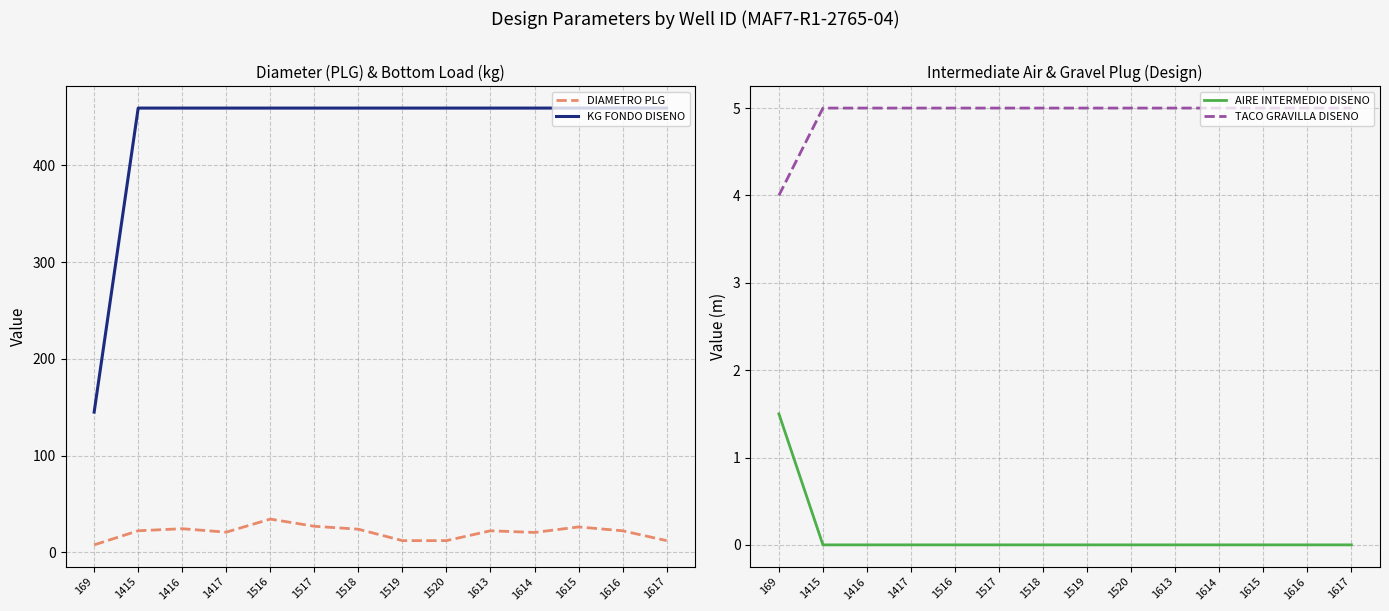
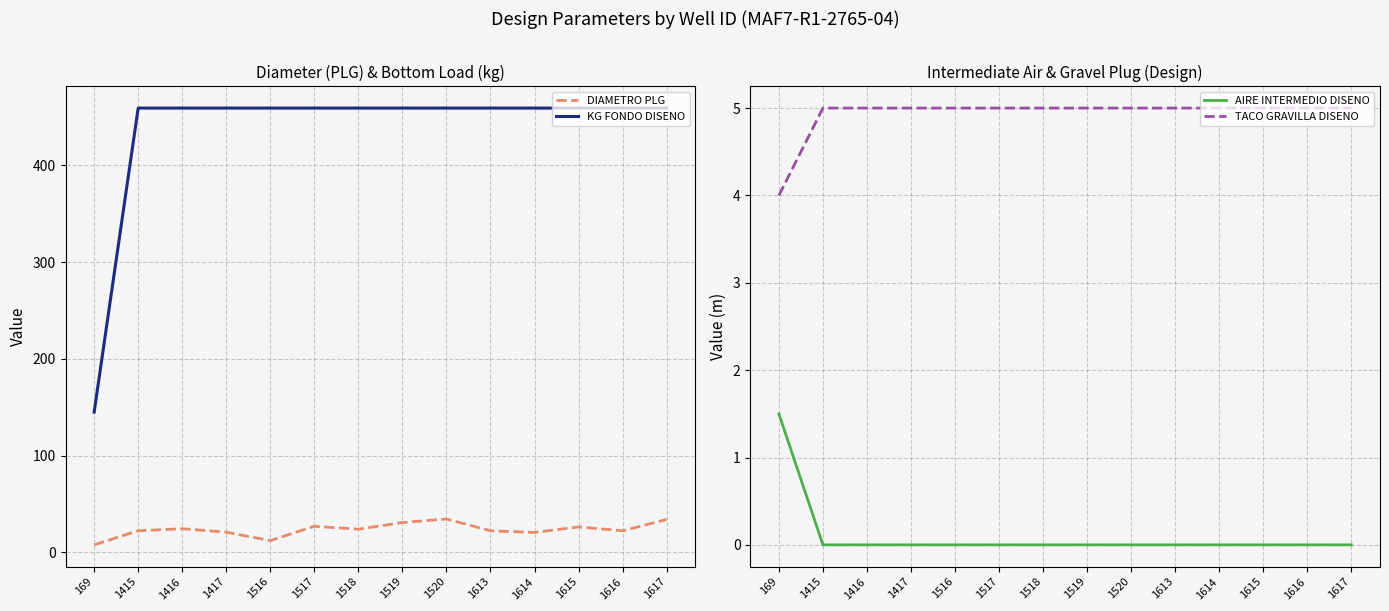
Diameter (PLG) & Bottom Load (kg), DIAMETRO PLG, 1516: 30 -> 10
Diameter (PLG) & Bottom Load (kg), DIAMETRO PLG, 1519: 10 -> 30
Diameter (PLG) & Bottom Load (kg), DIAMETRO PLG, 1520: 10 -> 30
Diameter (PLG) & Bottom Load (kg), DIAMETRO PLG, 1617: 10 -> 30
